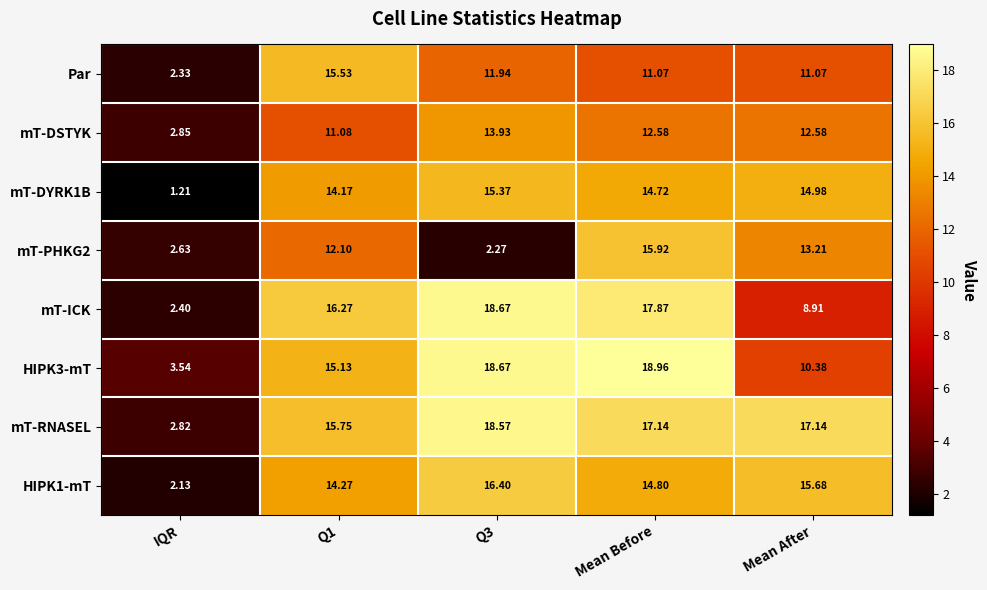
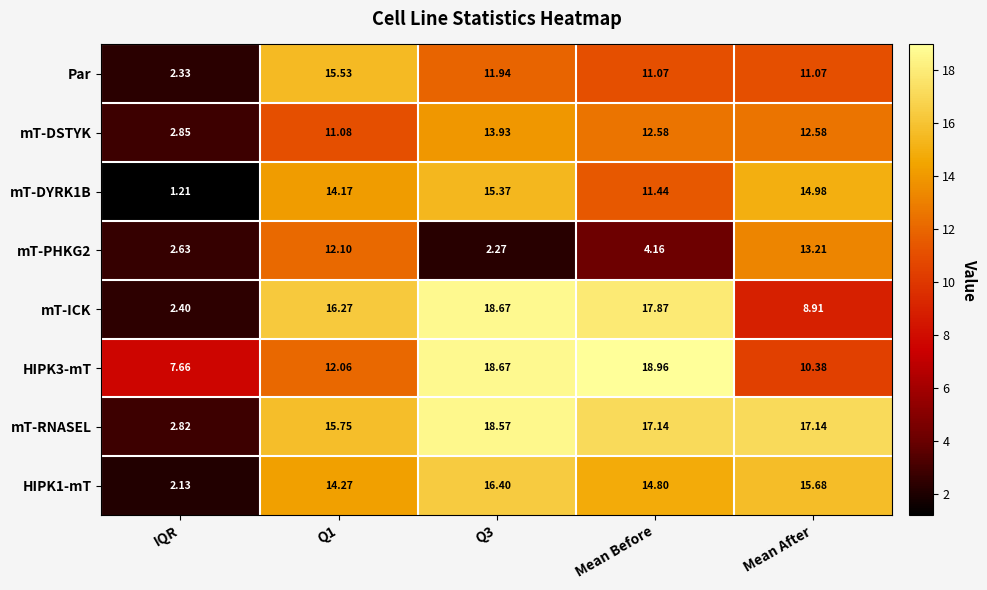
mT-DYRK1B, Mean Before: 14.72 -> 11.44
mT-PHKG2, Mean Before: 15.92 -> 4.16
HIPK3-mT, IQR: 3.54 -> 7.66
HIPK3-mT, Q1: 15.13 -> 12.06
